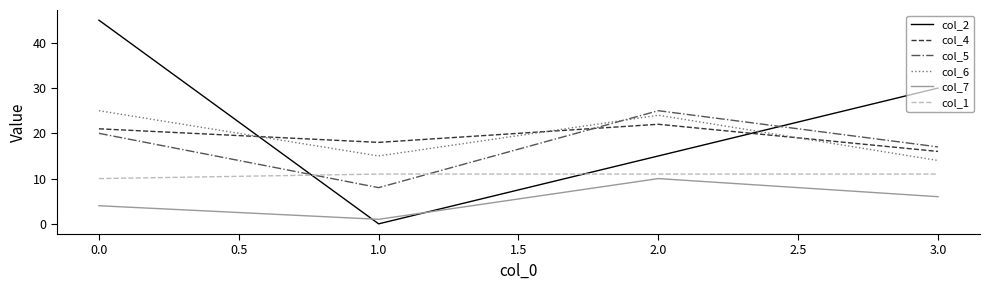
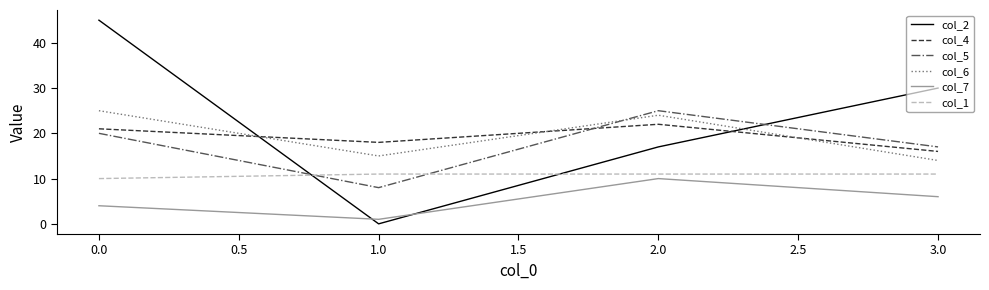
col_2, 2.0: 15 -> 17
